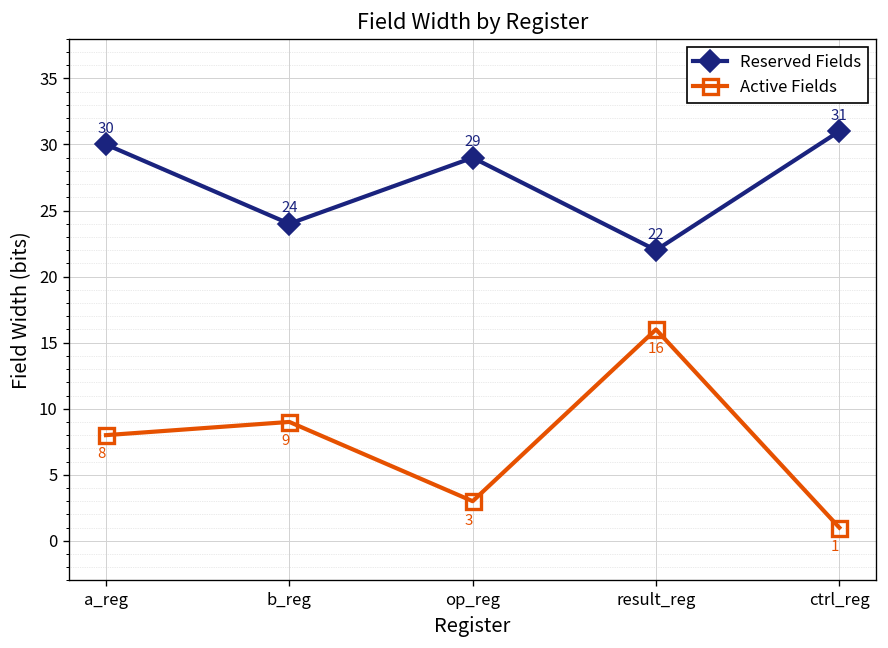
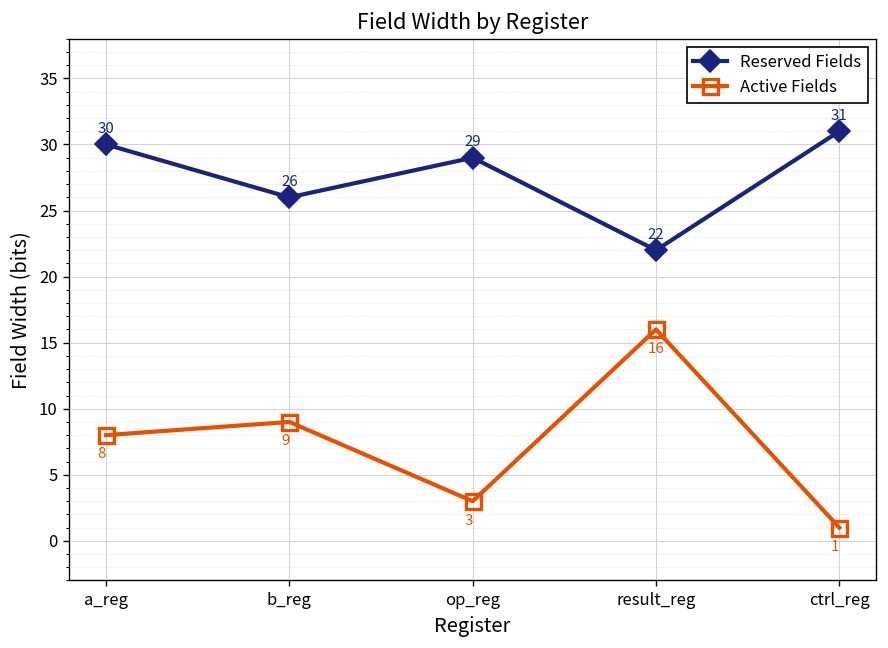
Reserved Fields, b_reg: 24 -> 26
